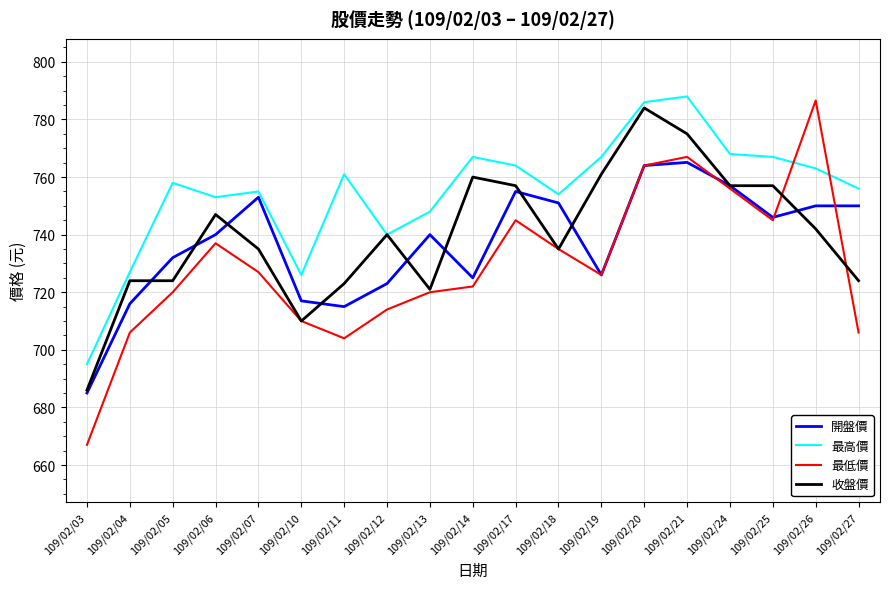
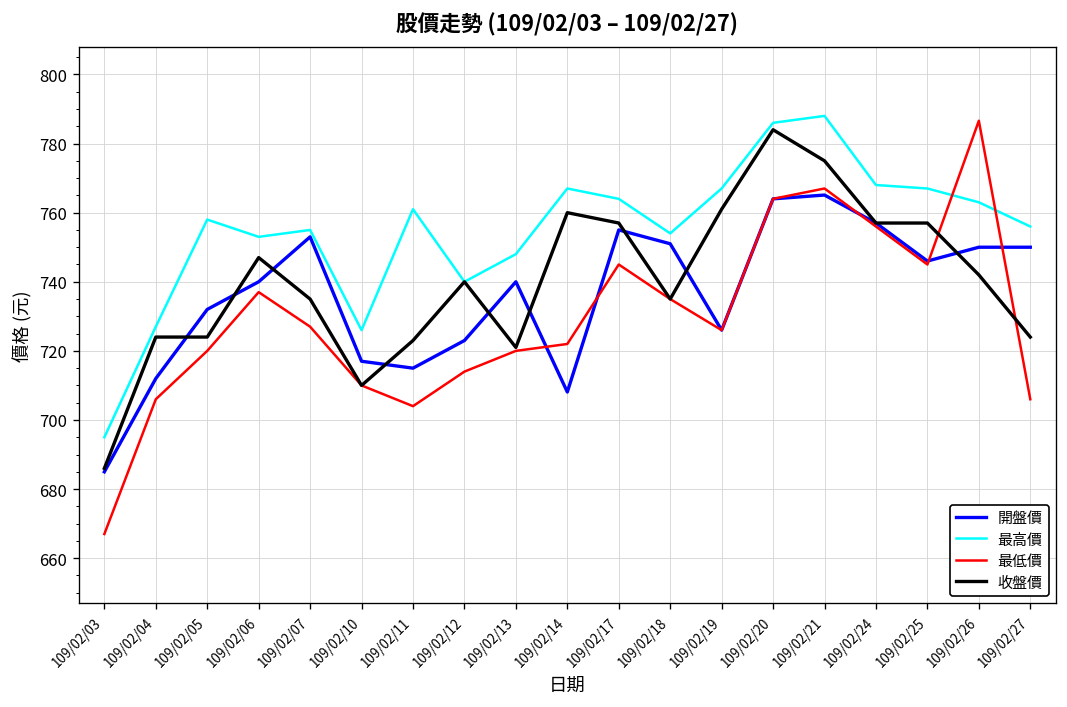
開盤價, 109/02/04: 716 -> 712
開盤價, 109/02/14: 725 -> 708
